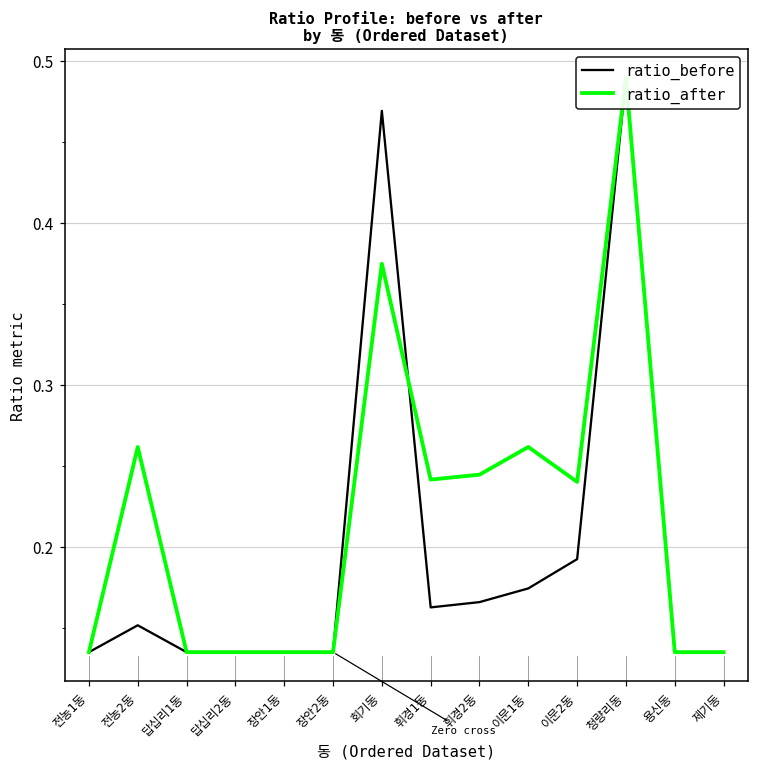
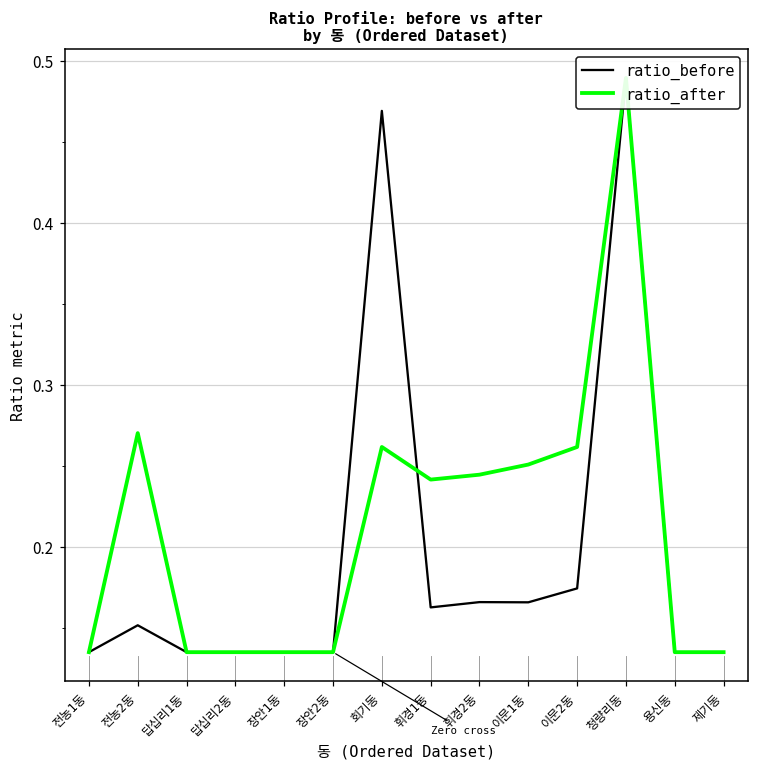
ratio_after, 전농2동: 0.262 -> 0.270
ratio_after, 회기동: 0.375 -> 0.262
ratio_before, 이문1동: 0.174 -> 0.166
ratio_after, 이문1동: 0.262 -> 0.251
ratio_before, 이문2동: 0.193 -> 0.174
ratio_after, 이문2동: 0.240 -> 0.262
